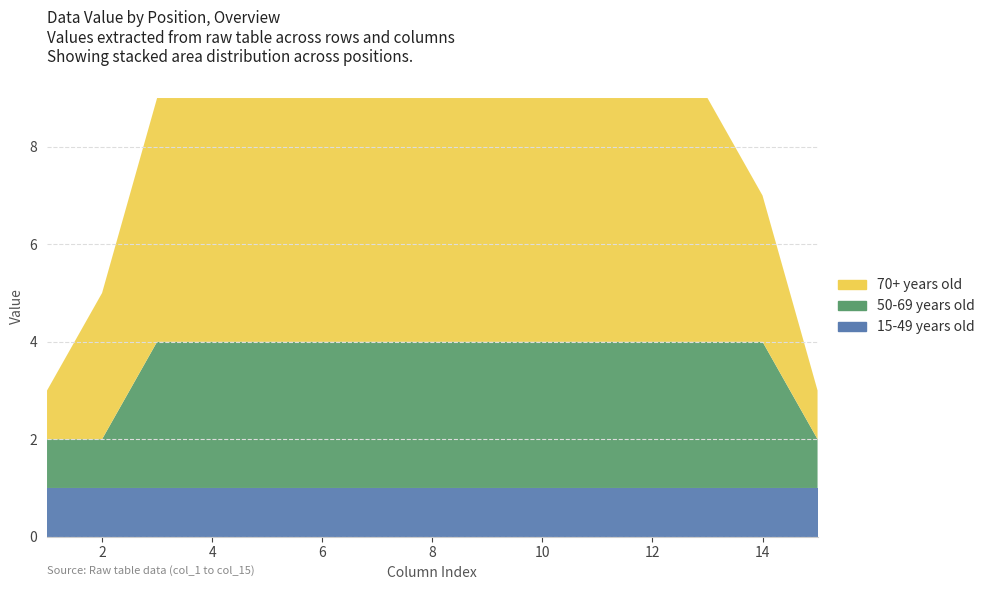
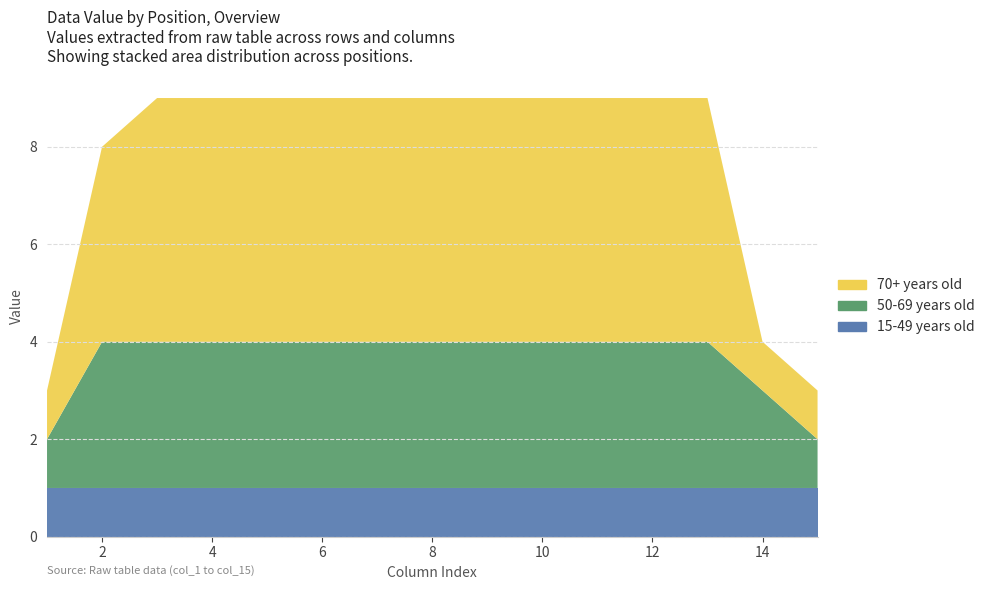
50-69 years old, 2: 1 -> 3
70+ years old, 2: 3 -> 4
50-69 years old, 14: 3 -> 2
70+ years old, 14: 3 -> 1
